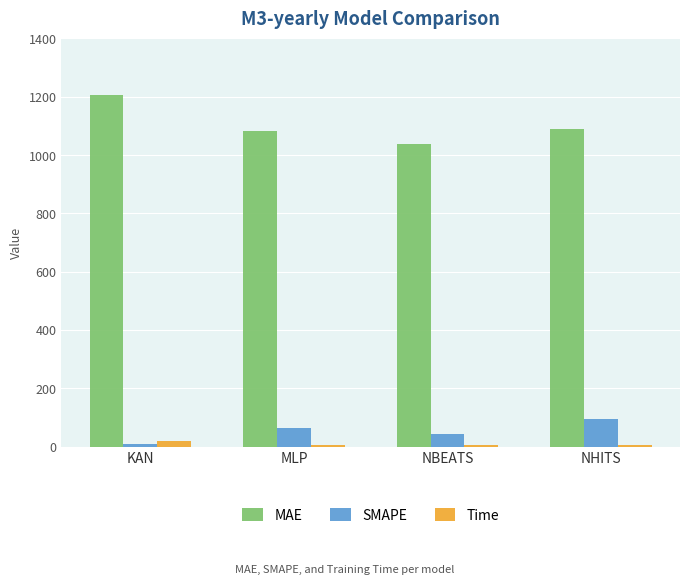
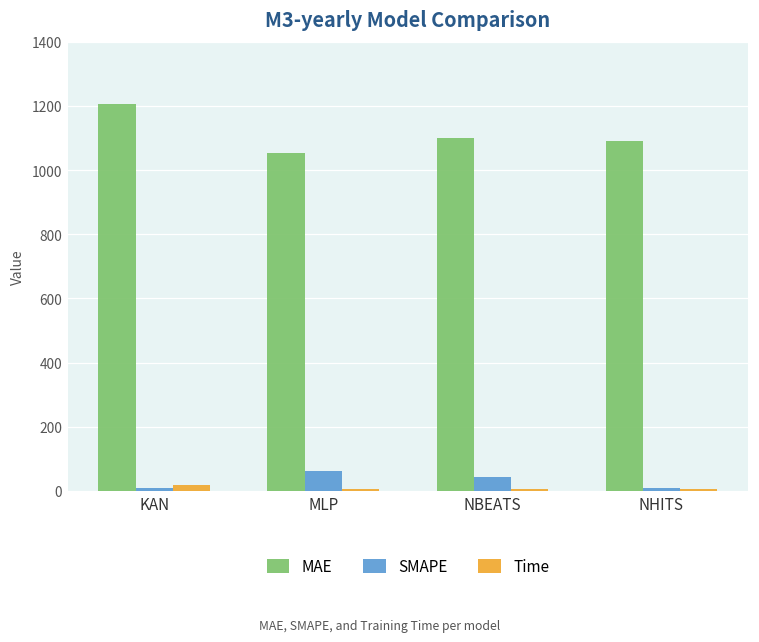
MAE, MLP: 1080 -> 1050
MAE, NBEATS: 1040 -> 1100
SMAPE, NHITS: 100 -> 10
